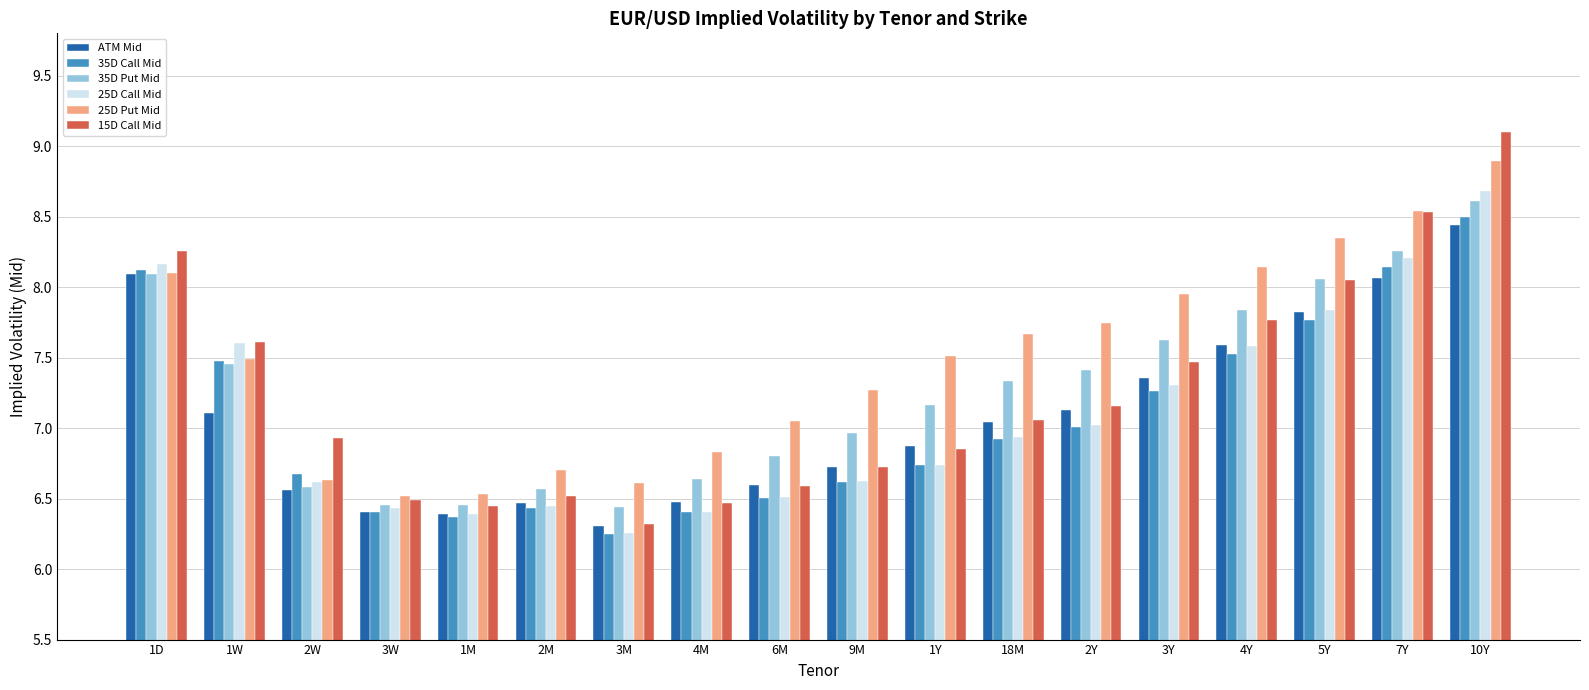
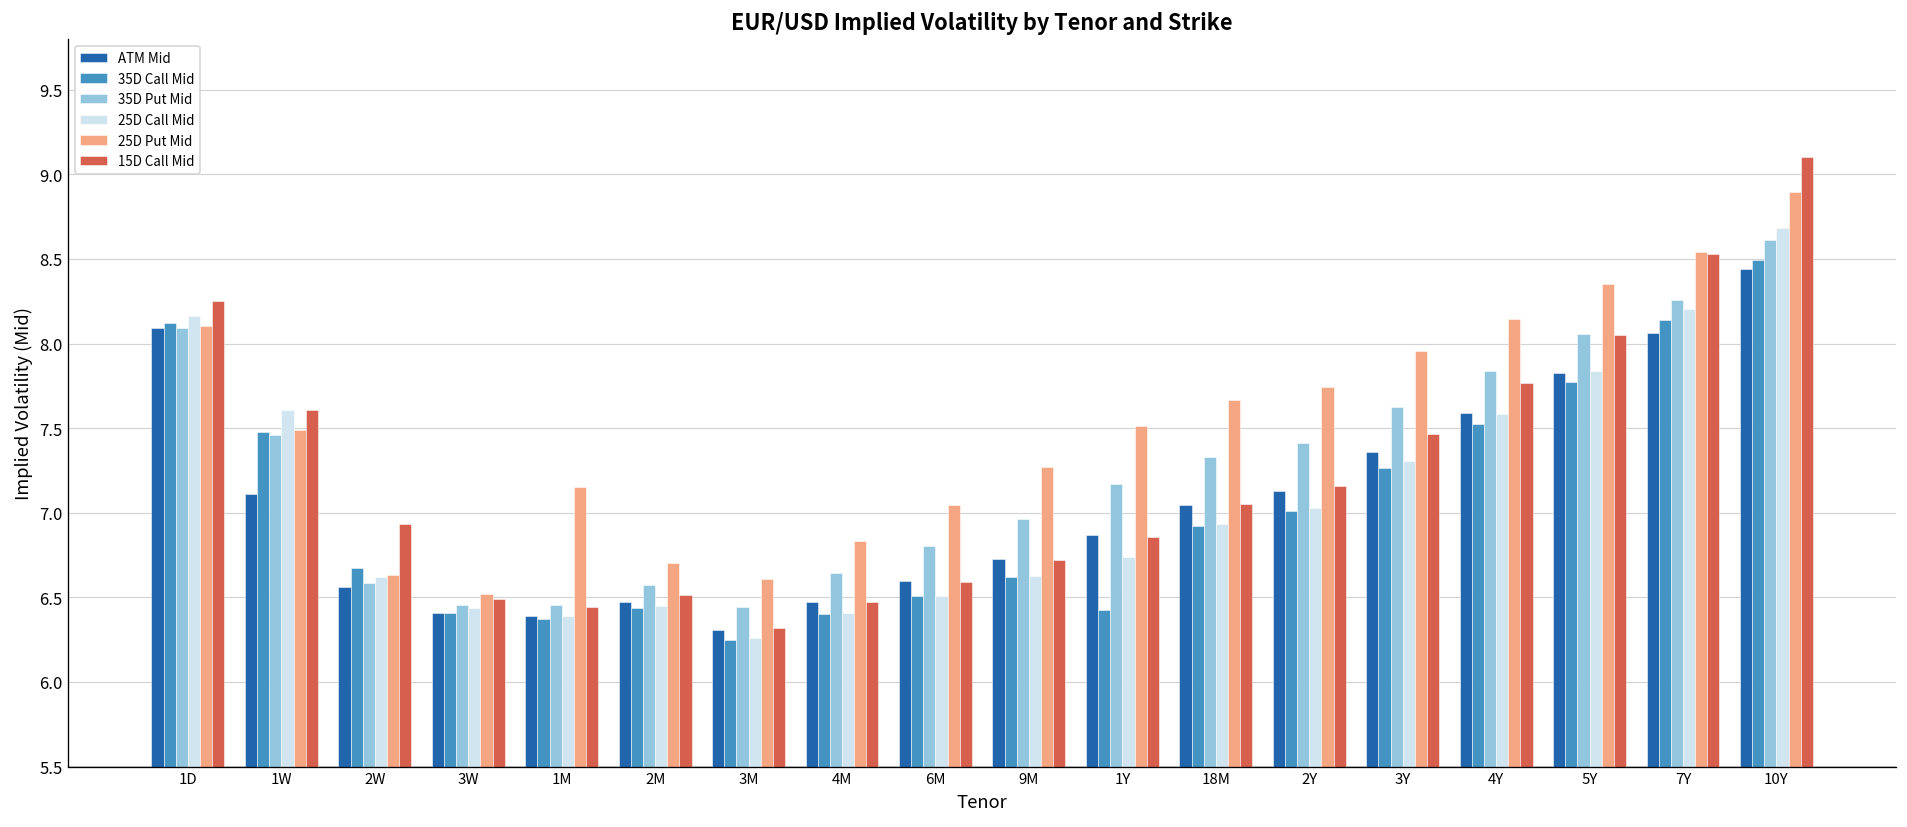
25D Put Mid, 1M: 6.54 -> 7.15
35D Call Mid, 1Y: 6.74 -> 6.43
